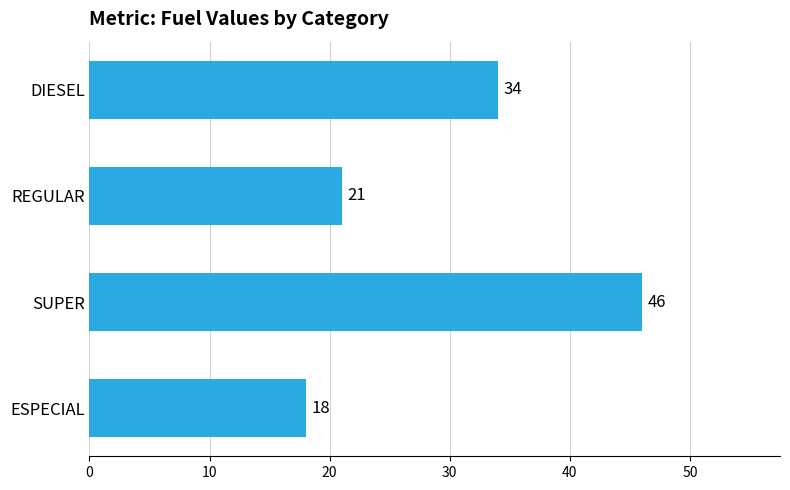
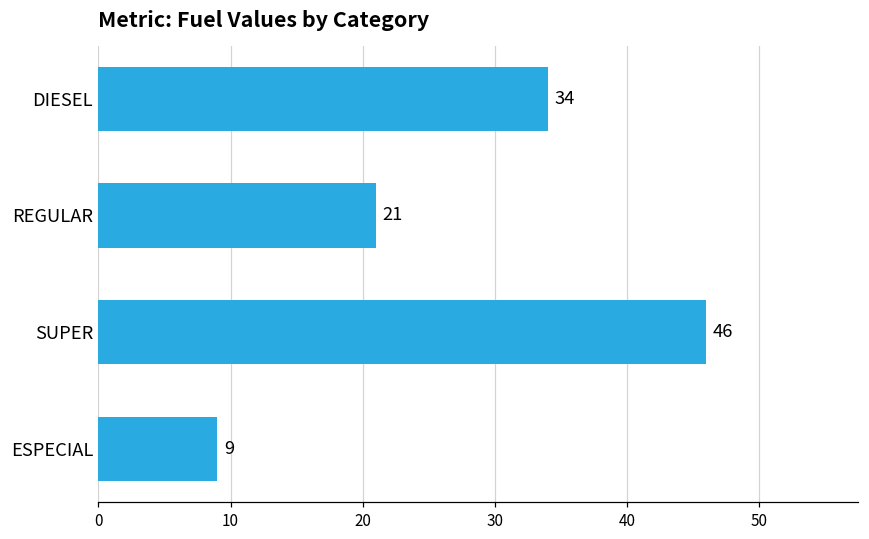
ESPECIAL: 18 -> 9
